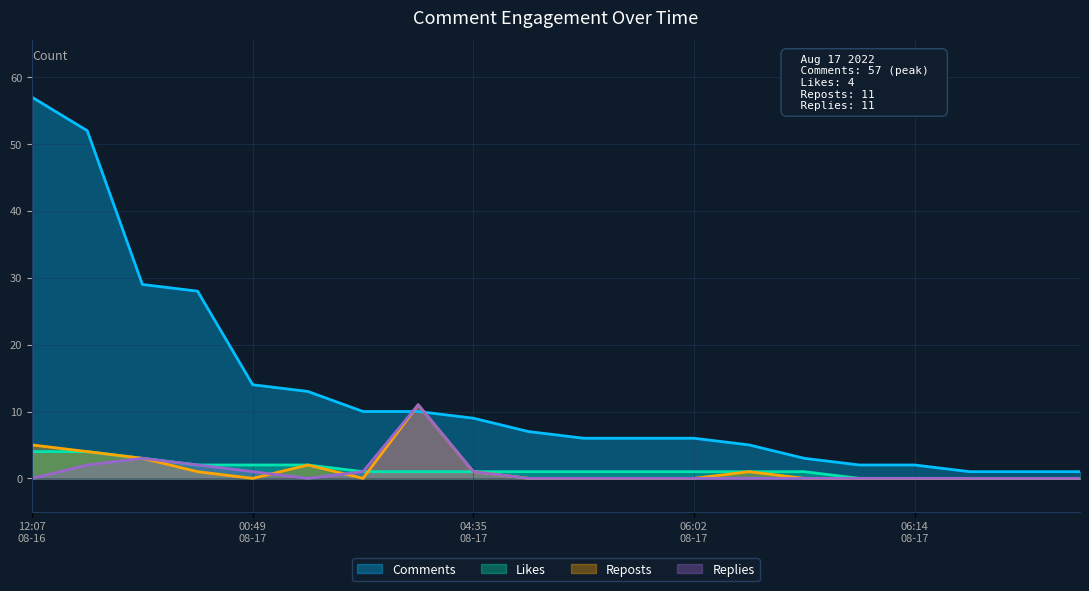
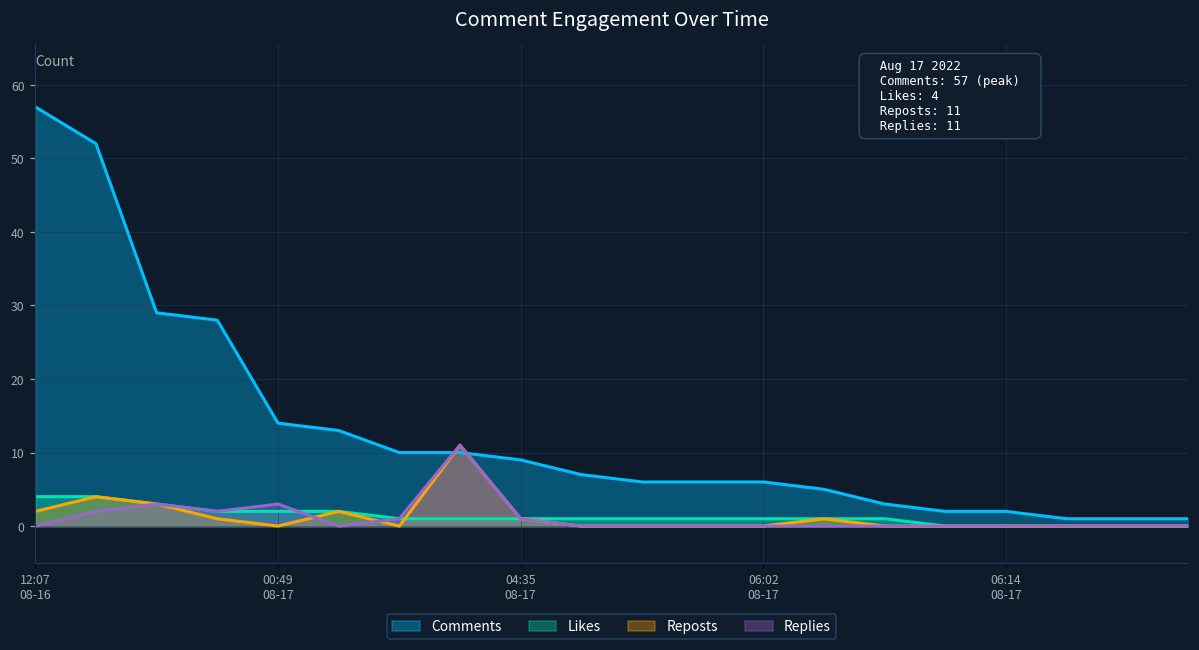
Reposts, 12:07 08-16: 5 -> 2
Replies, 00:49 08-17: 1 -> 3
